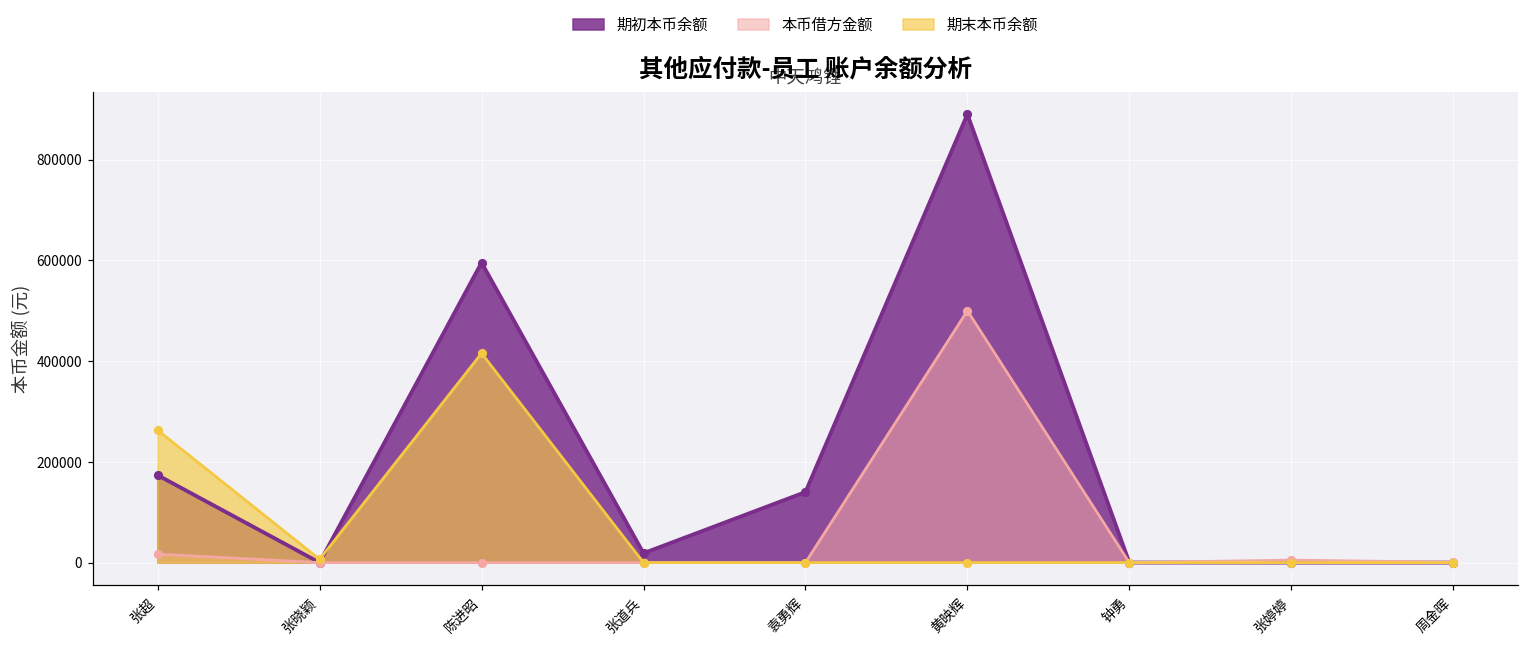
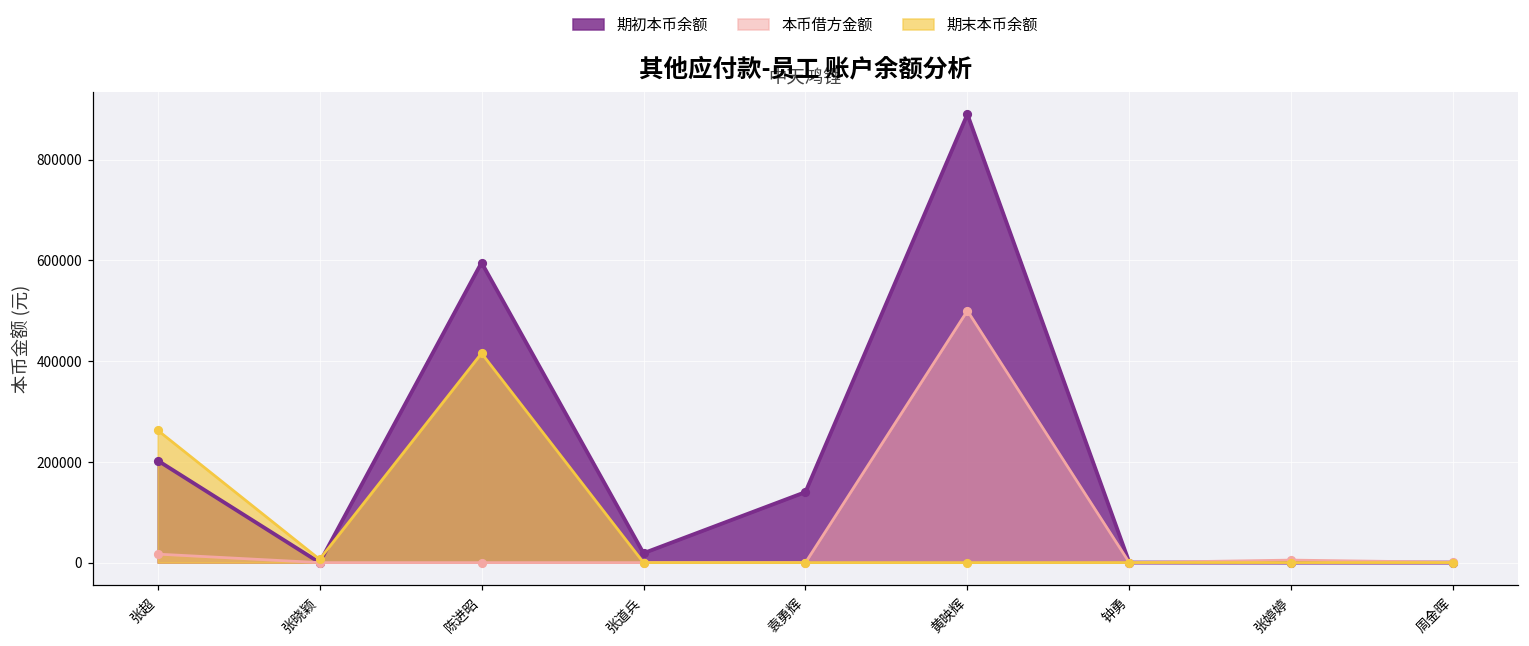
期初本币余额, 张超: 170000 -> 200000
